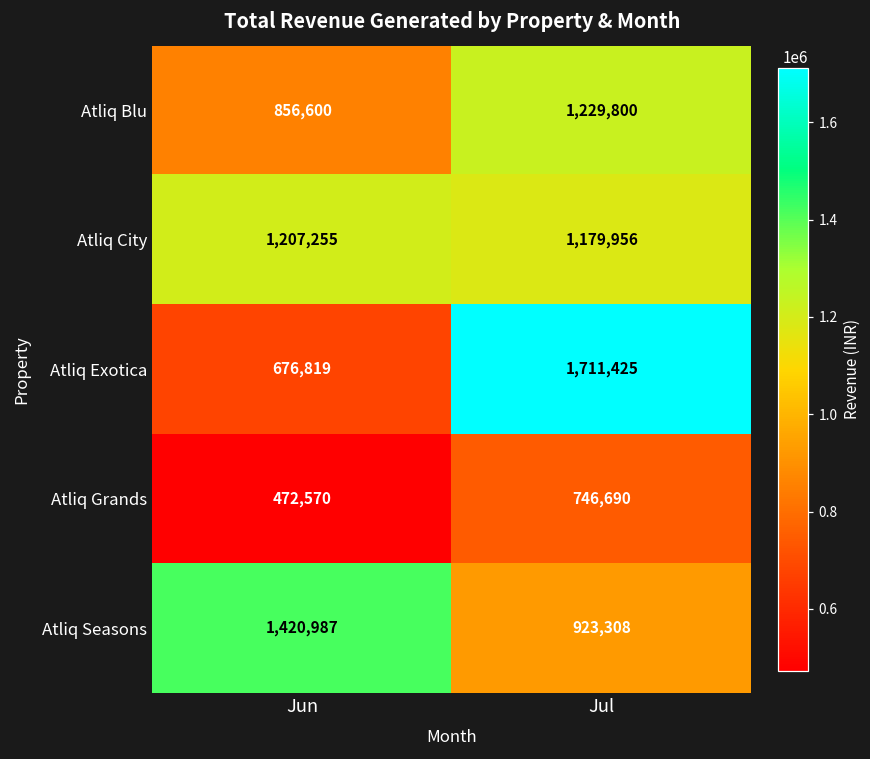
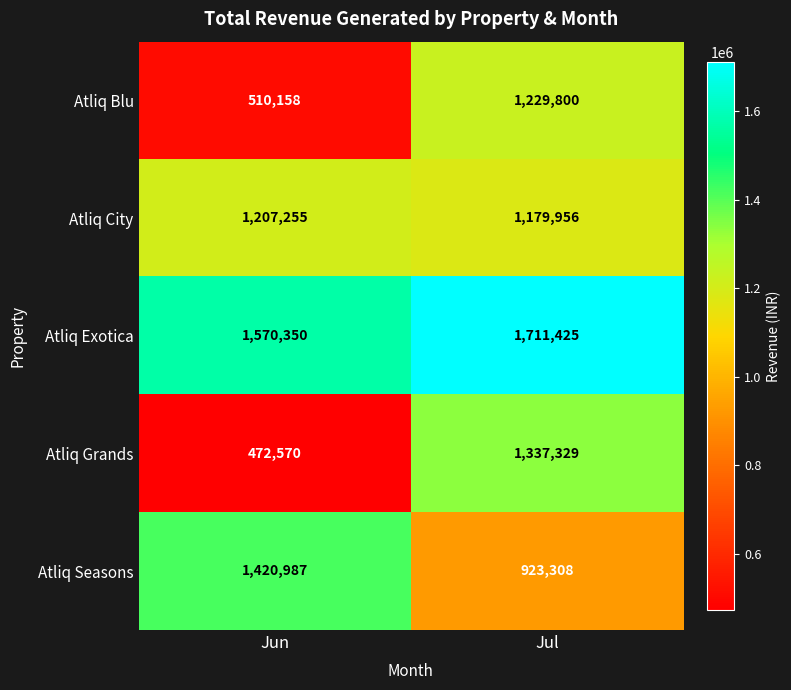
Atliq Blu, Jun: 856,600 -> 510,158
Atliq Exotica, Jun: 676,819 -> 1,570,350
Atliq Grands, Jul: 746,690 -> 1,337,329
